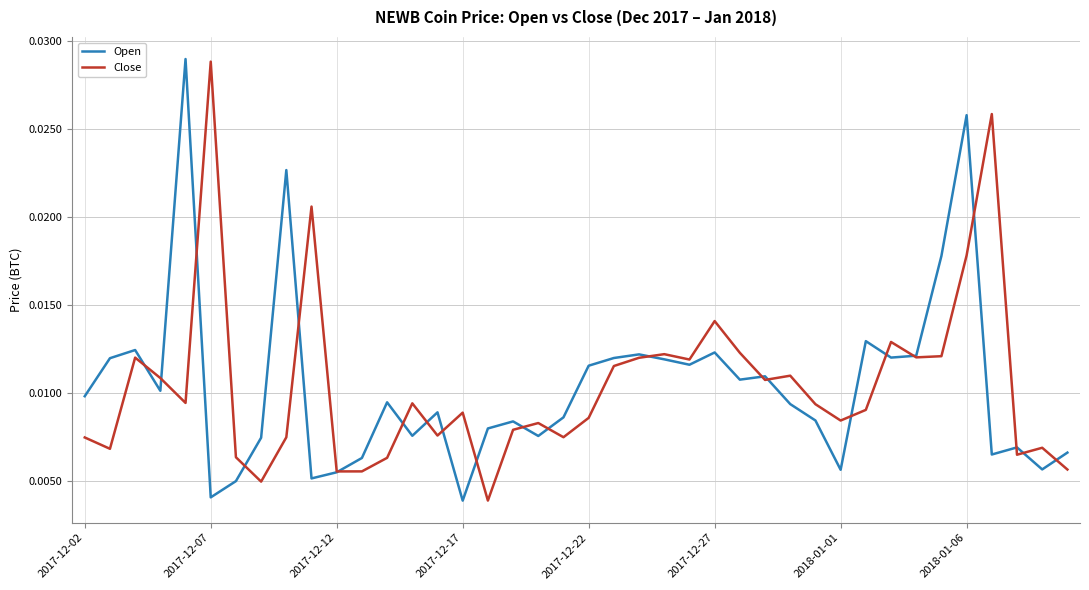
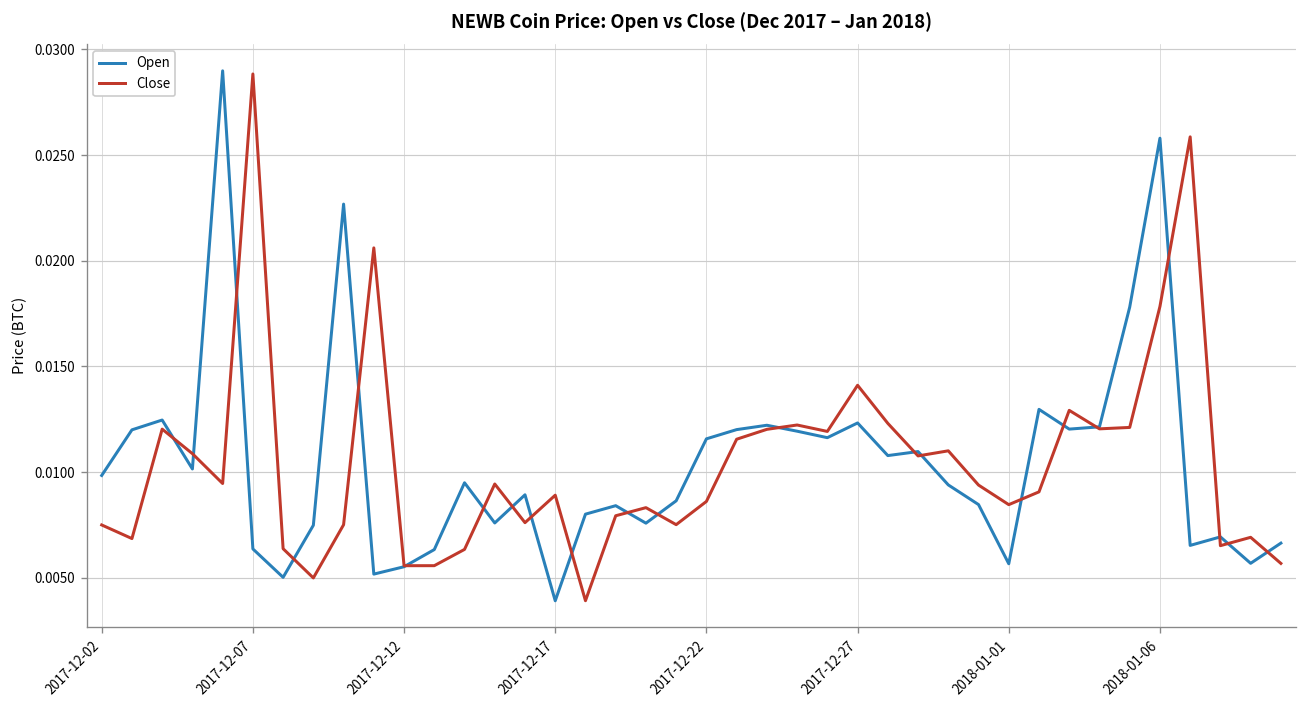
Open, 2017-12-07: 0.0041 -> 0.0064
